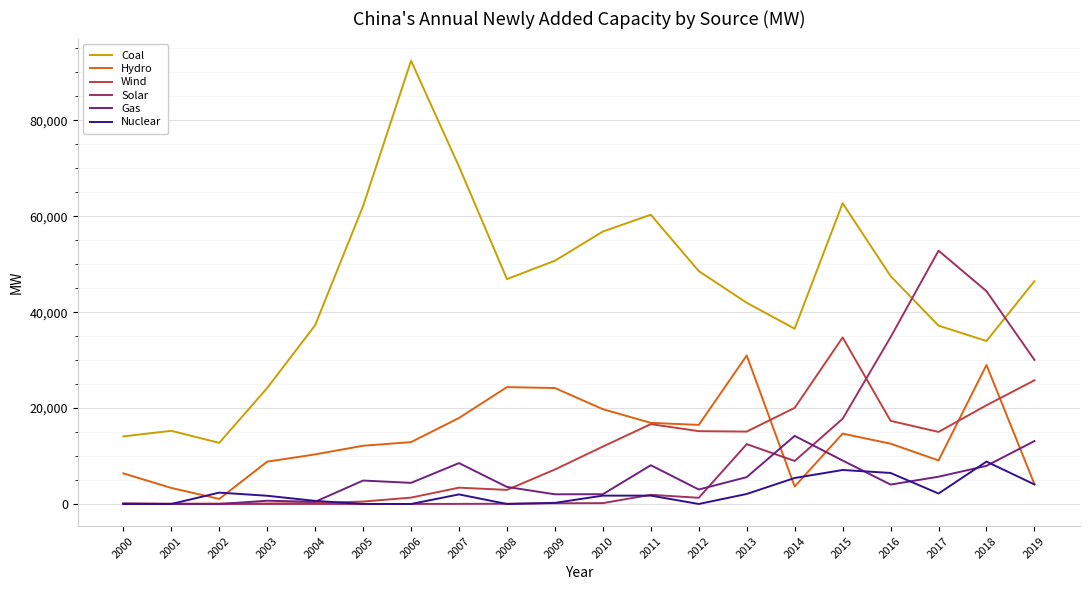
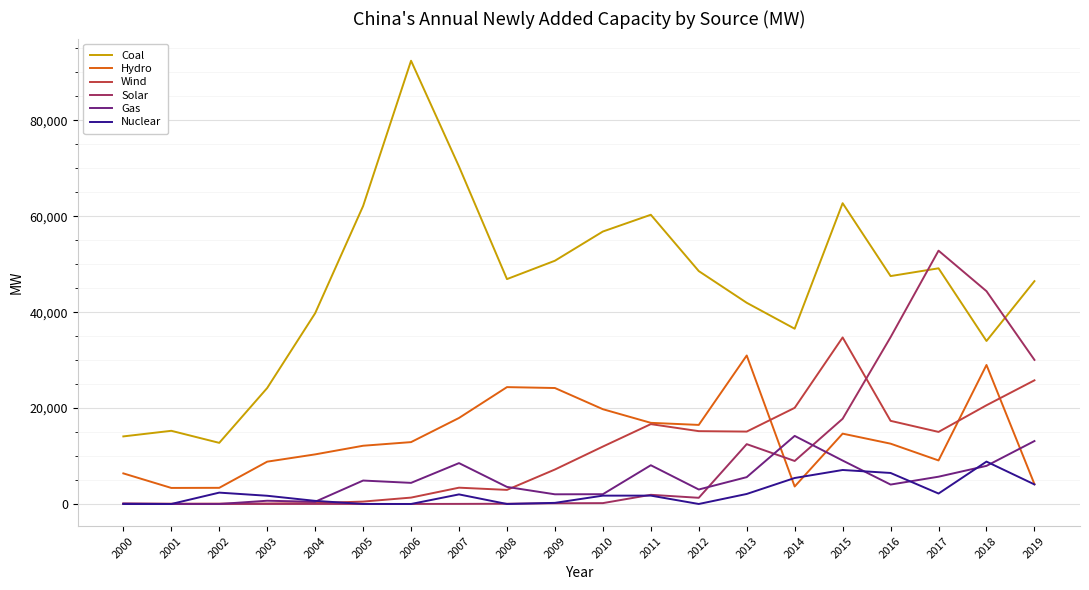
Hydro, 2002: 1,000 -> 3,000
Coal, 2004: 37,000 -> 40,000
Coal, 2017: 37,000 -> 49,000
